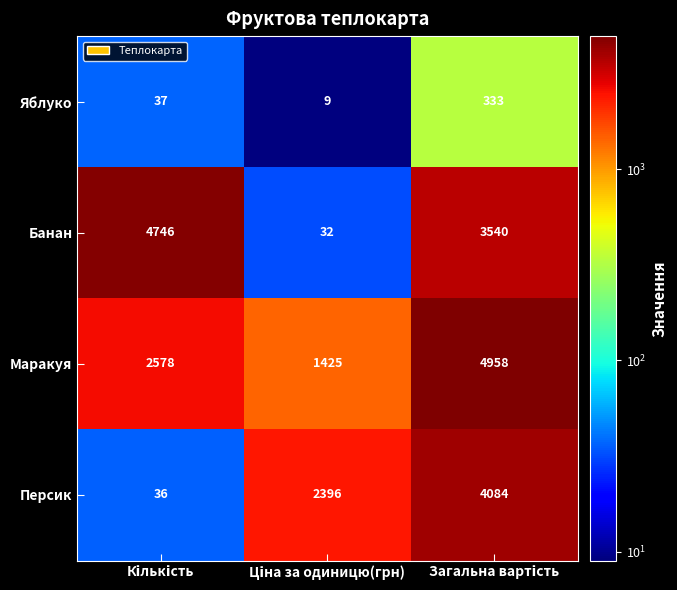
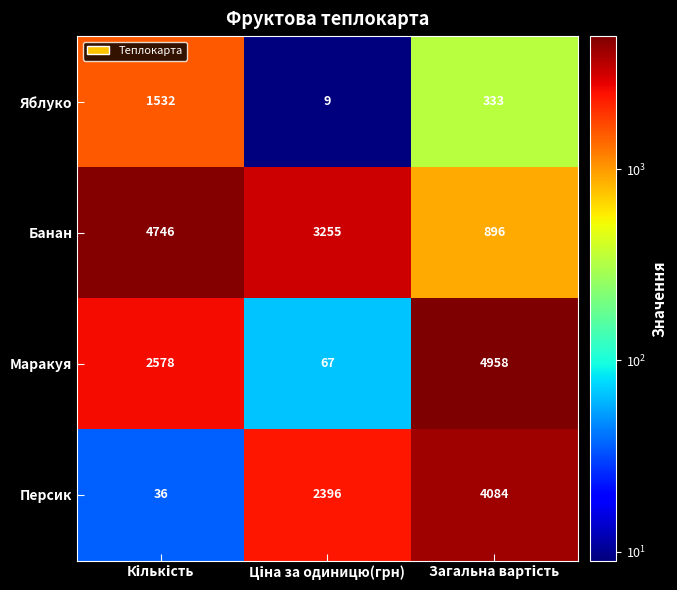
Яблуко, Кількість: 37 -> 1532
Банан, Ціна за одиницю(грн): 32 -> 3255
Банан, Загальна вартість: 3540 -> 896
Маракуя, Ціна за одиницю(грн): 1425 -> 67
